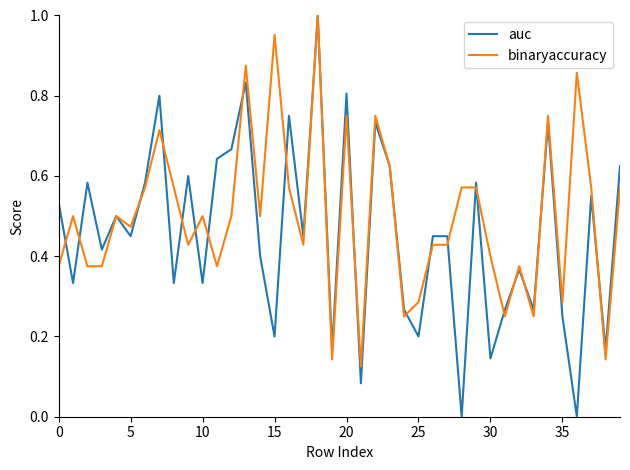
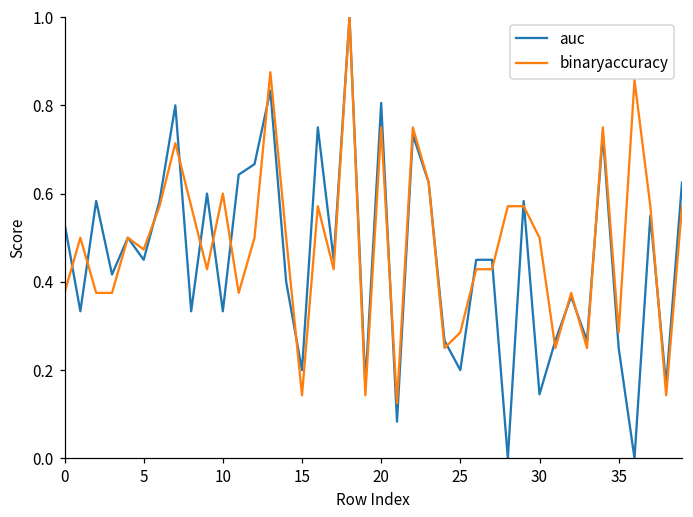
binaryaccuracy, 10: 0.5 -> 0.6
binaryaccuracy, 15: 0.95 -> 0.14
binaryaccuracy, 30: 0.4 -> 0.5
